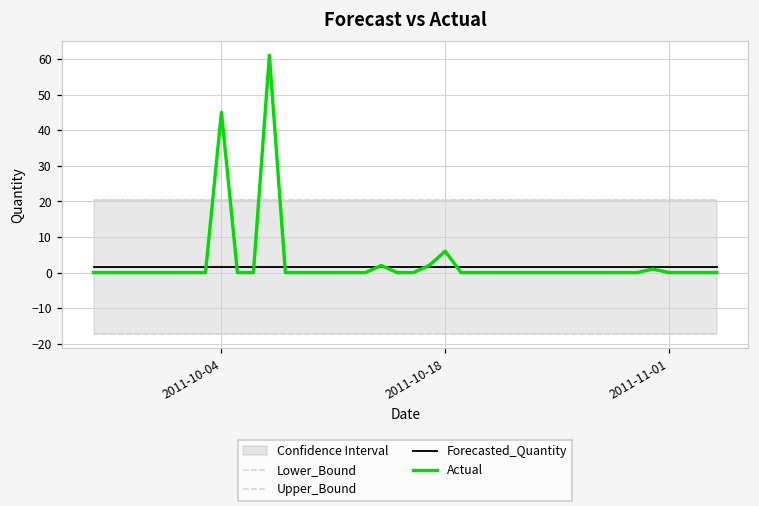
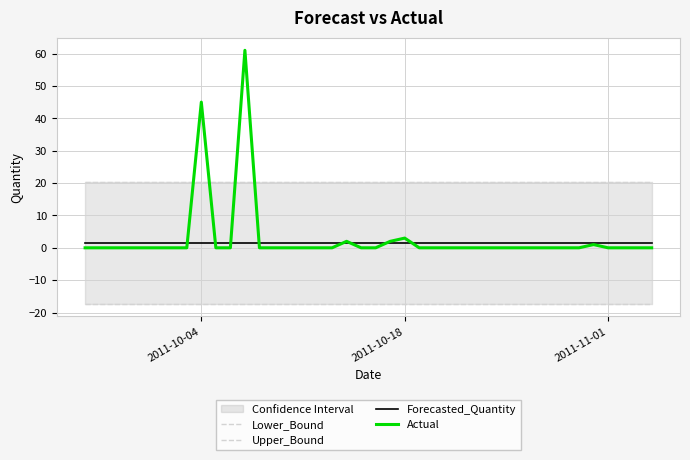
Actual, 2011-10-18: 6 -> 3
